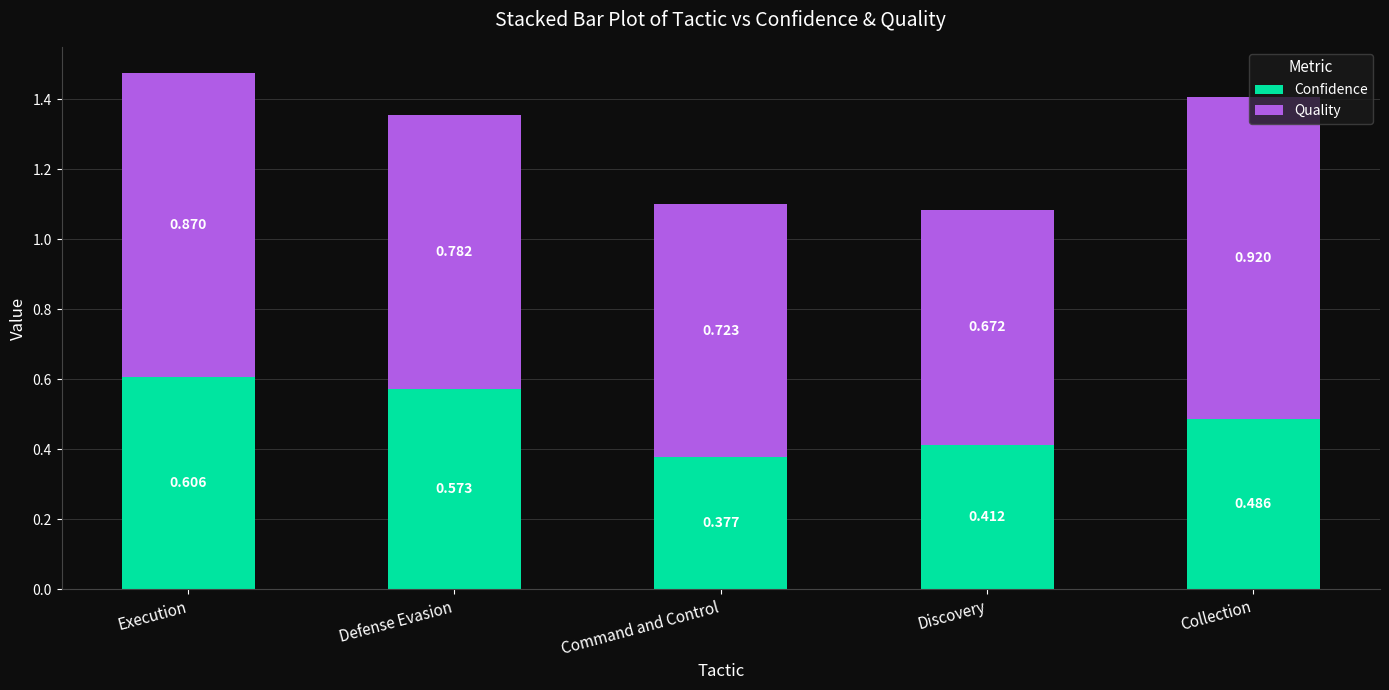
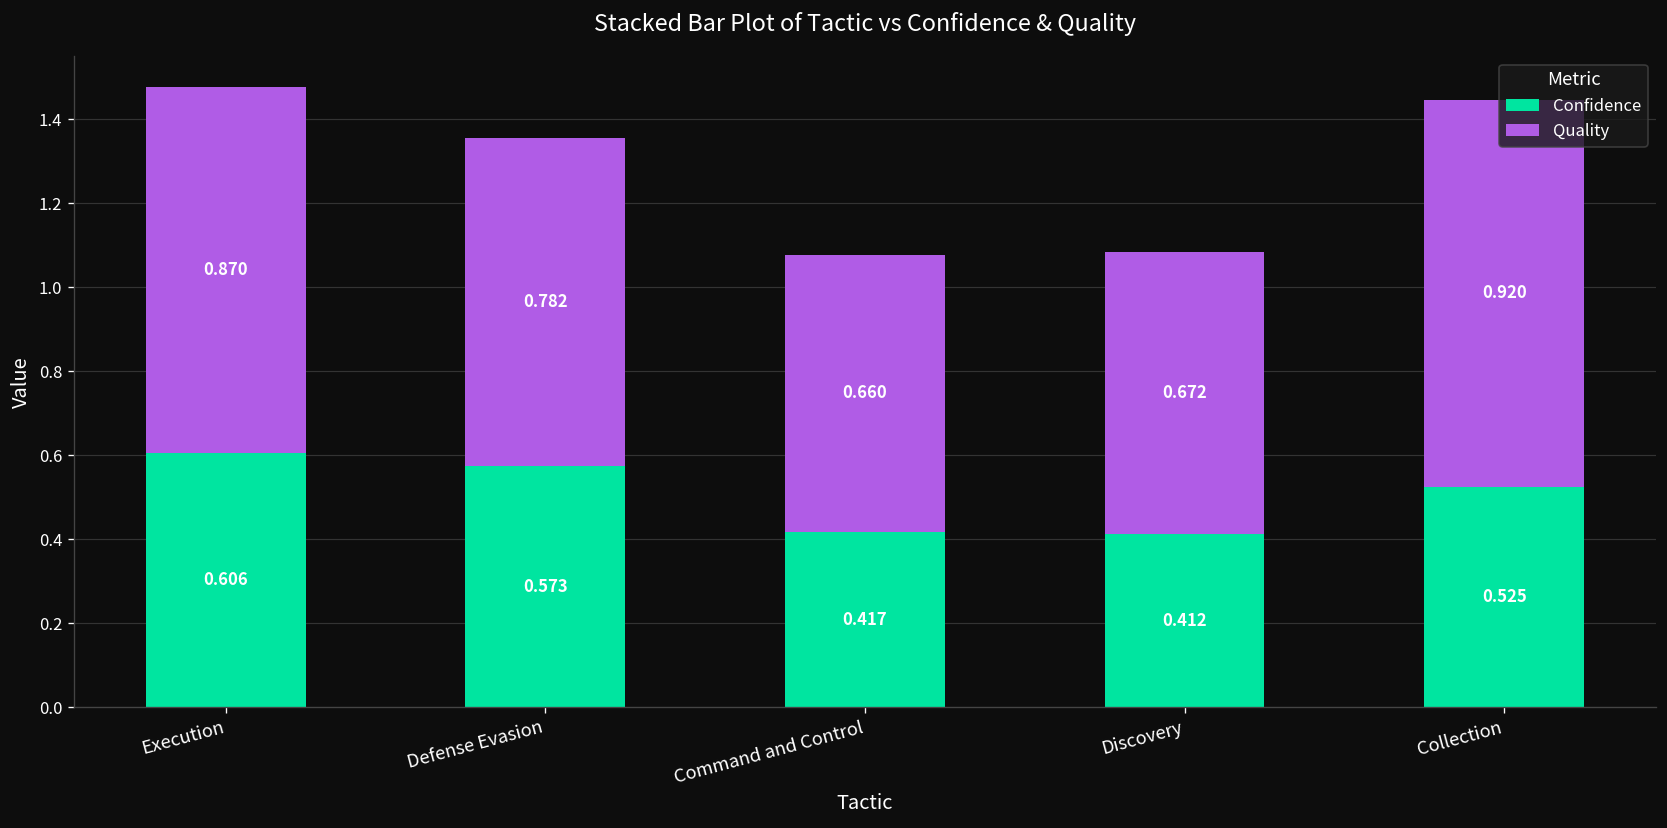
Confidence, Command and Control: 0.377 -> 0.417
Quality, Command and Control: 0.723 -> 0.660
Confidence, Collection: 0.486 -> 0.525
